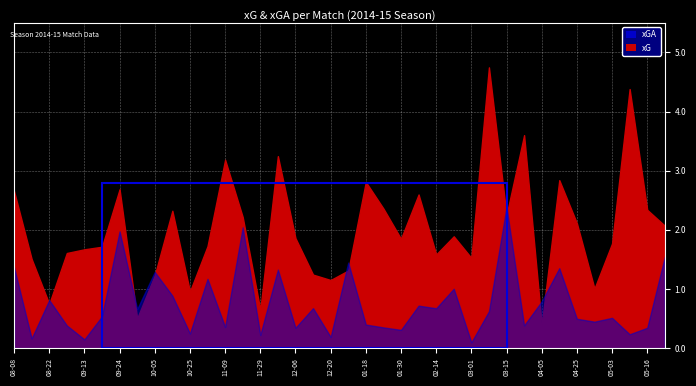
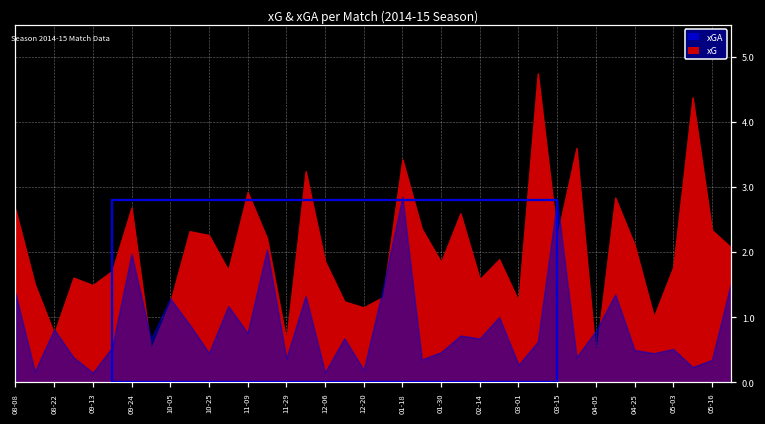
xG, 09-13: 1.7 -> 1.5
xG, 10-25: 1.0 -> 2.3
xGA, 10-25: 0.2 -> 0.5
xG, 11-09: 3.2 -> 2.9
xGA, 11-09: 0.4 -> 0.8
xGA, 11-29: 0.2 -> 0.4
xGA, 12-06: 0.3 -> 0.2
xG, 01-18: 2.8 -> 3.4
xGA, 01-18: 0.4 -> 2.9
xGA, 01-30: 0.3 -> 0.5
xG, 03-01: 1.5 -> 1.3
xGA, 03-01: 0.1 -> 0.3
xGA, 03-15: 2.4 -> 2.8
